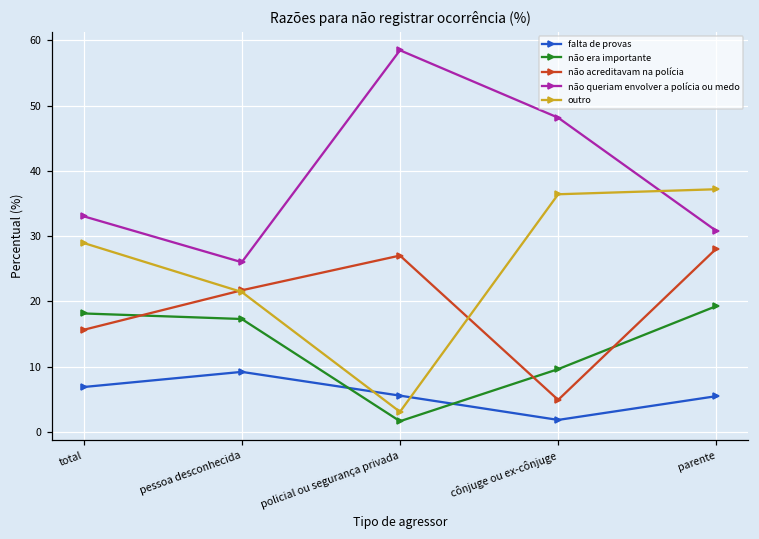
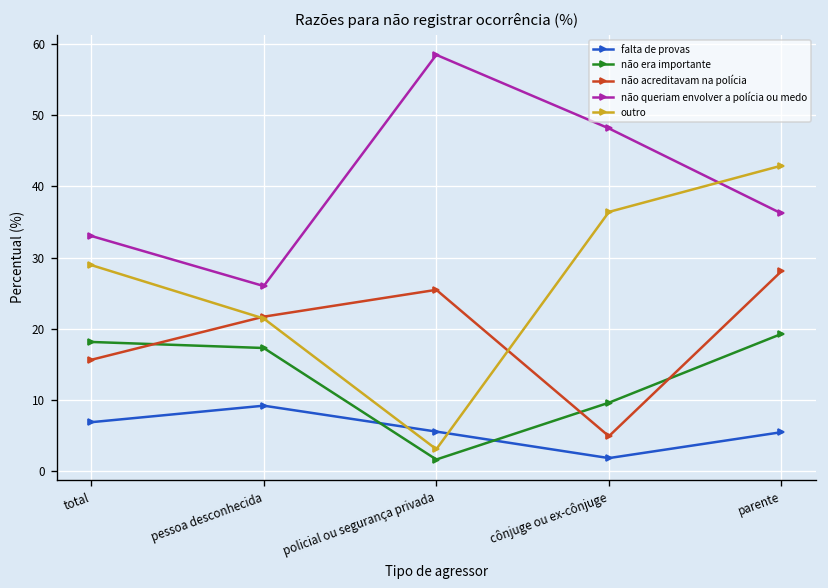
não acreditavam na polícia, policial ou segurança privada: 27 -> 25
não queriam envolver a polícia ou medo, parente: 31 -> 36
outro, parente: 37 -> 43
